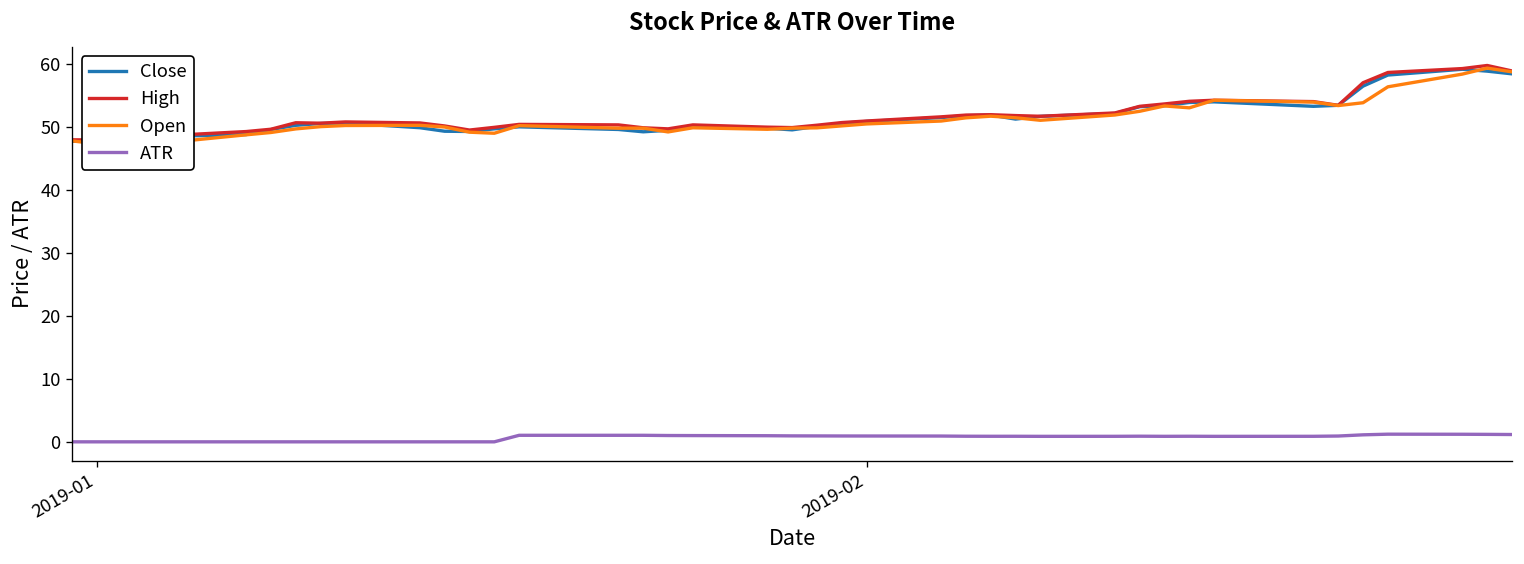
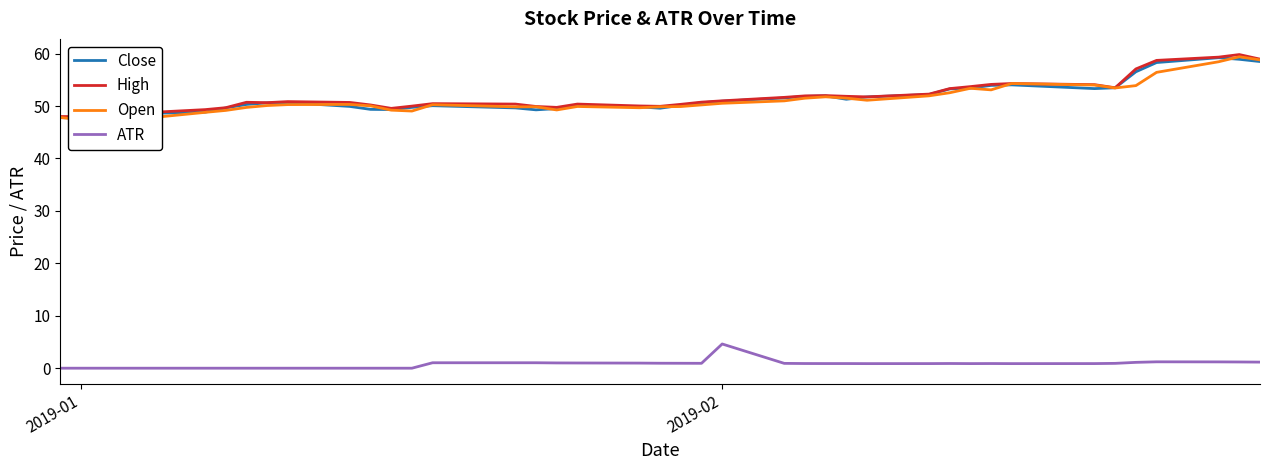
ATR, 2019-02: 1 -> 5
